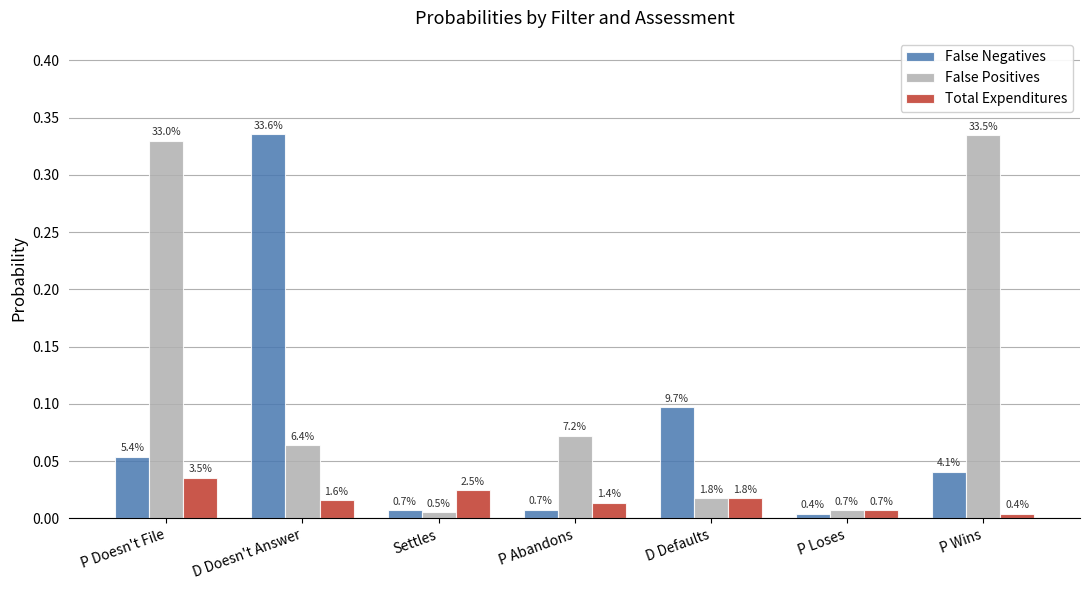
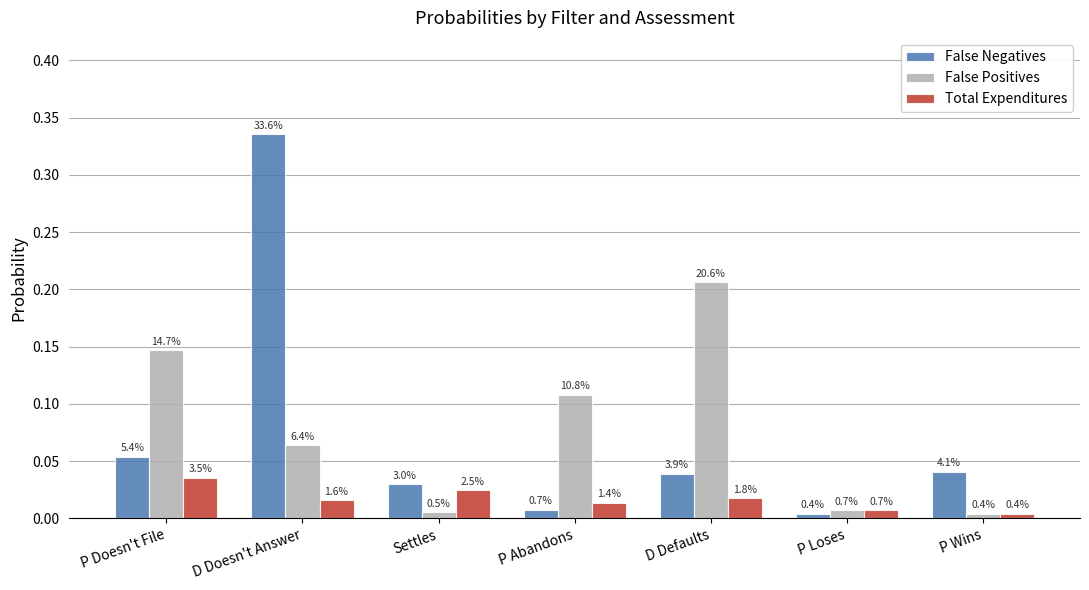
False Positives, P Doesn't File: 33.0% -> 14.7%
False Negatives, Settles: 0.7% -> 3.0%
False Positives, P Abandons: 7.2% -> 10.8%
False Negatives, D Defaults: 9.7% -> 3.9%
False Positives, D Defaults: 1.8% -> 20.6%
False Positives, P Wins: 33.5% -> 0.4%
